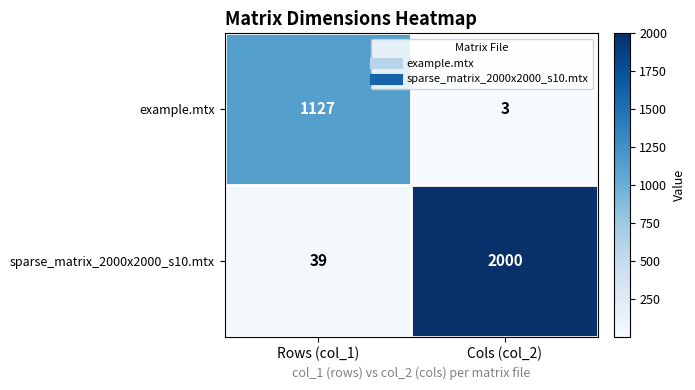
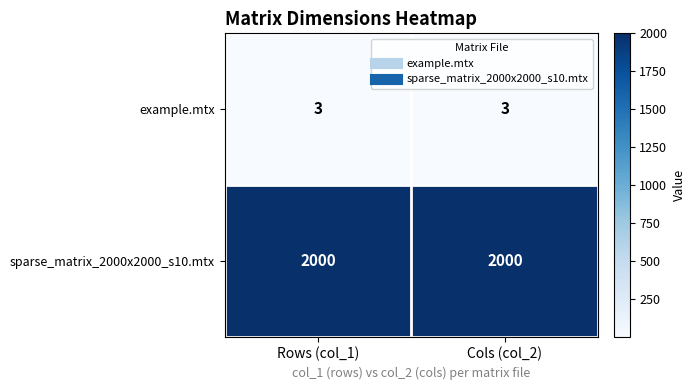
example.mtx, Rows (col_1): 1127 -> 3
sparse_matrix_2000x2000_s10.mtx, Rows (col_1): 39 -> 2000
